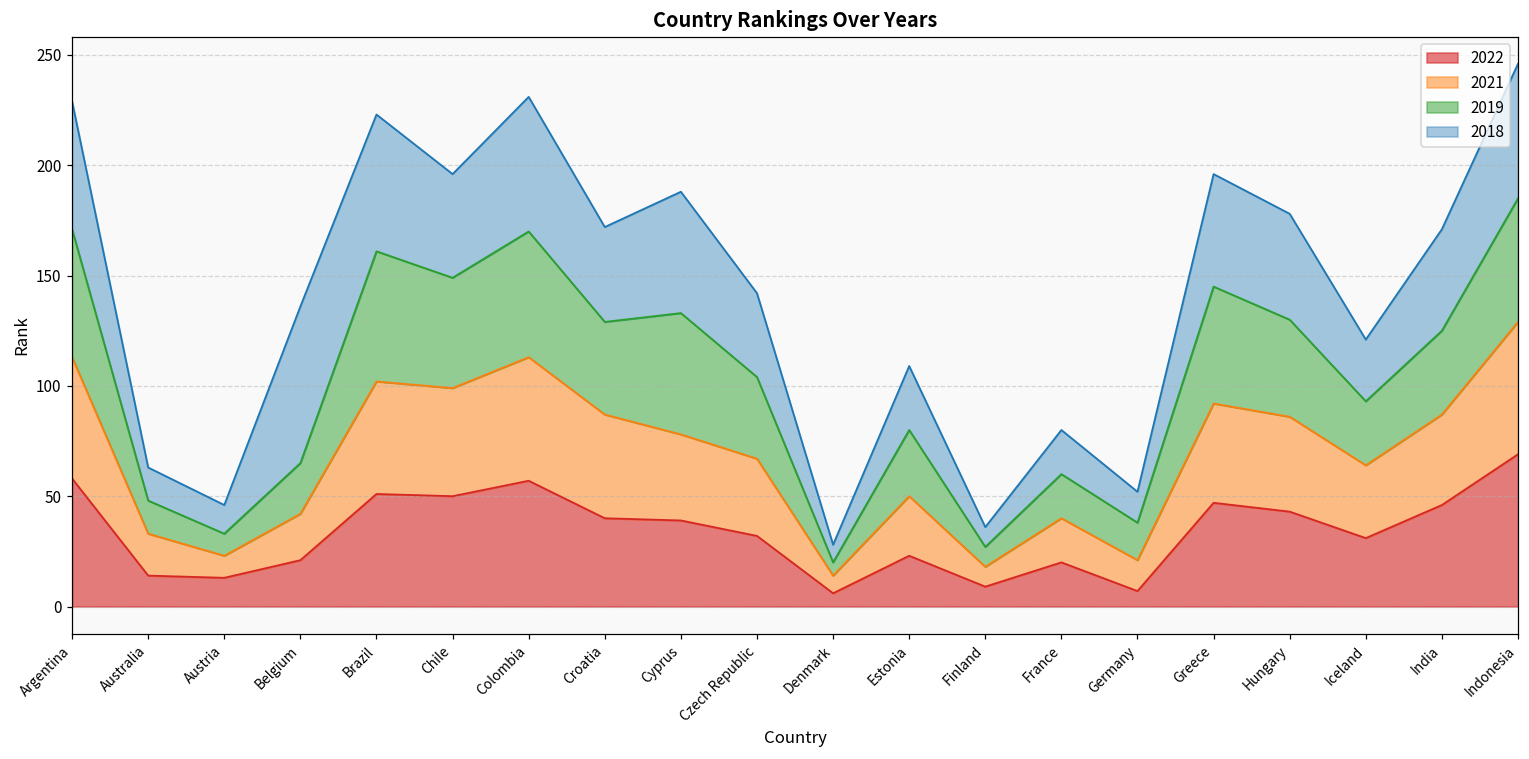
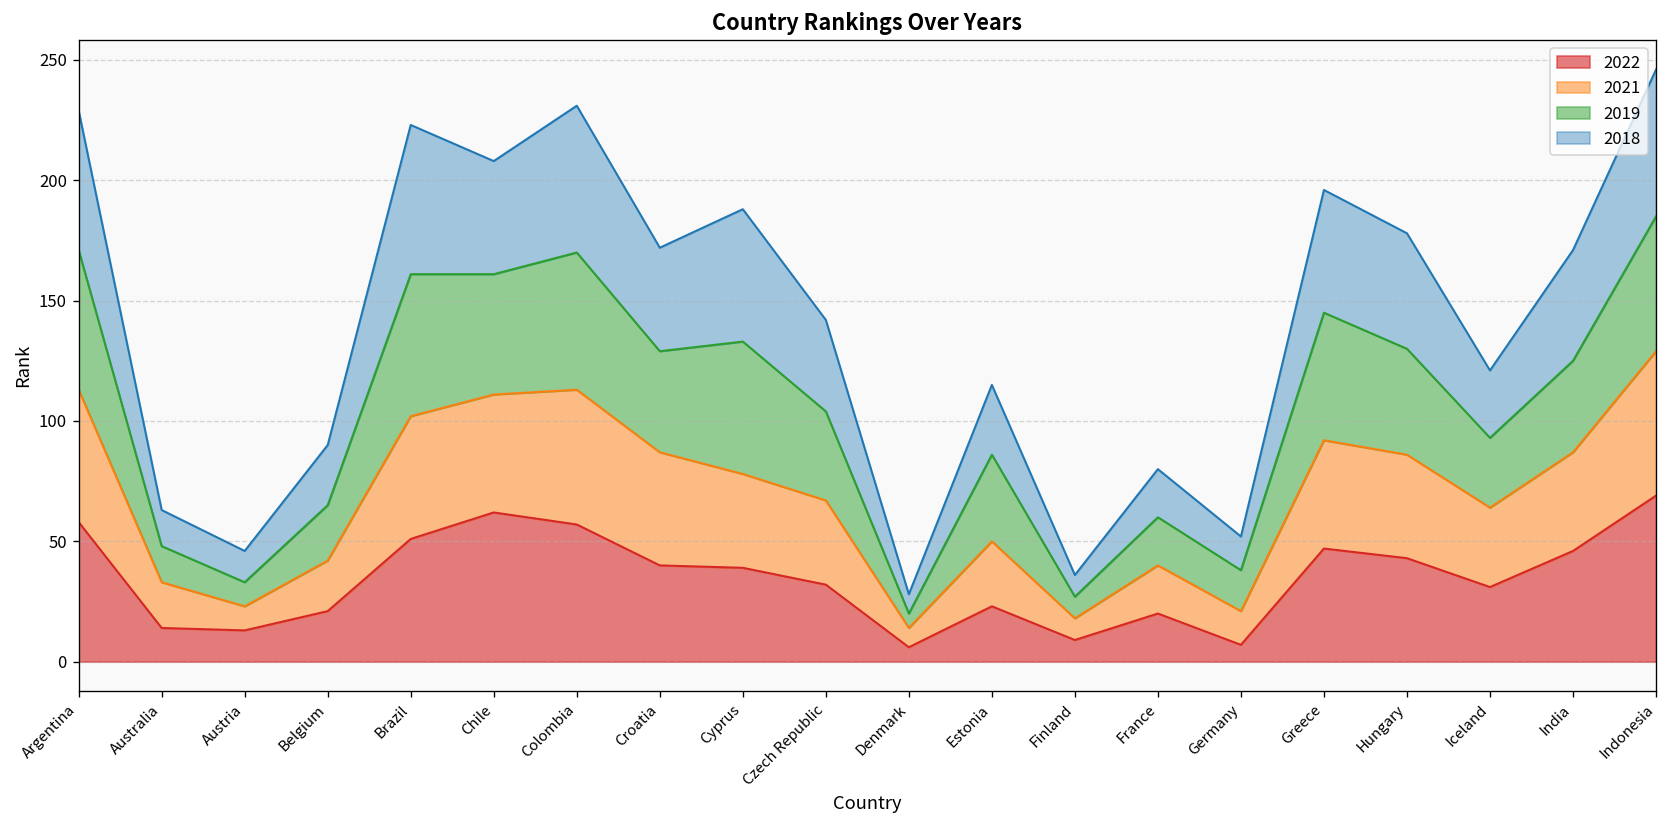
2018, Belgium: 71 -> 25
2022, Chile: 50 -> 62
2019, Estonia: 30 -> 36
